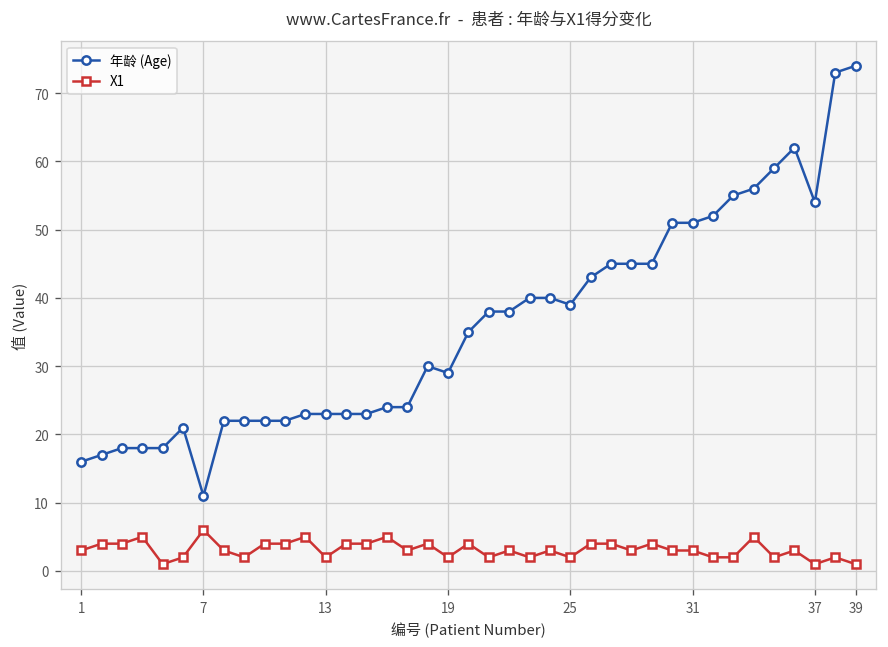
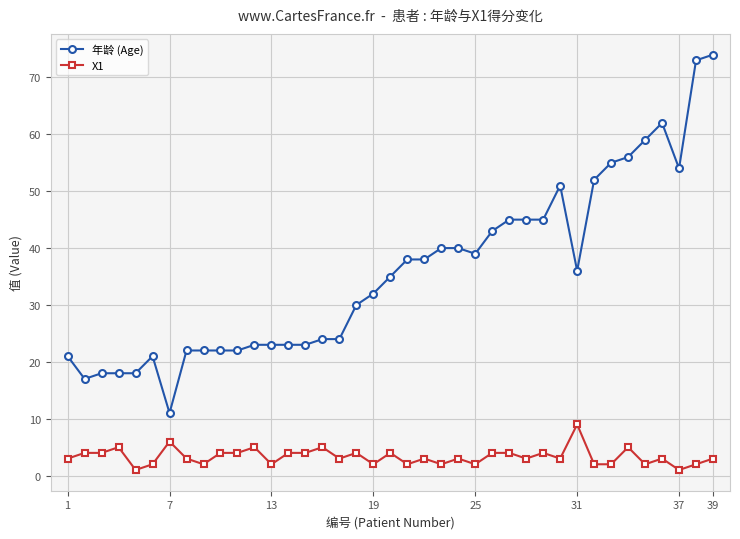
年龄 (Age), 1: 16 -> 21
年龄 (Age), 19: 29 -> 32
年龄 (Age), 31: 51 -> 36
X1, 31: 3 -> 9
X1, 39: 1 -> 3
